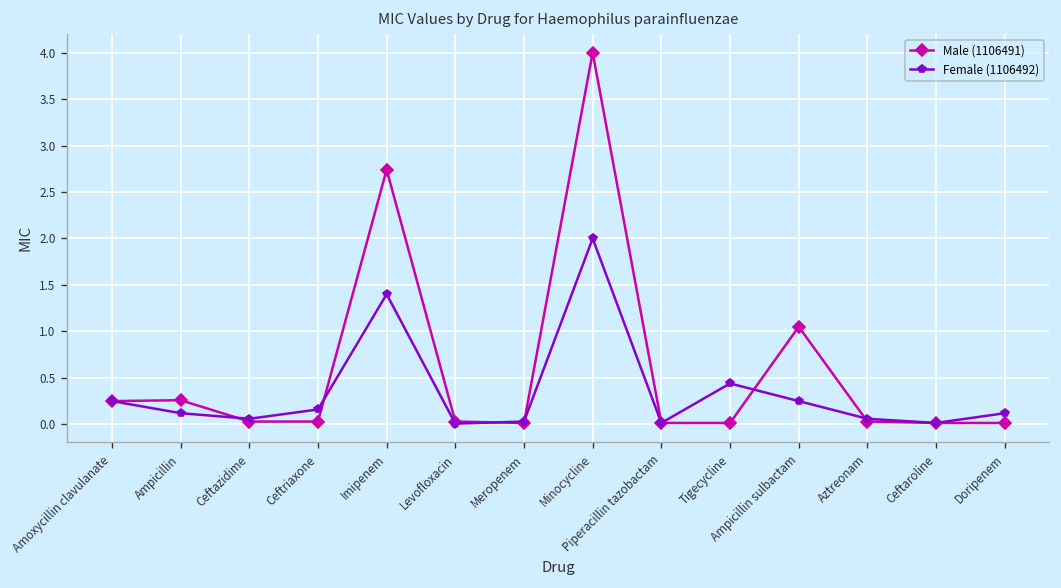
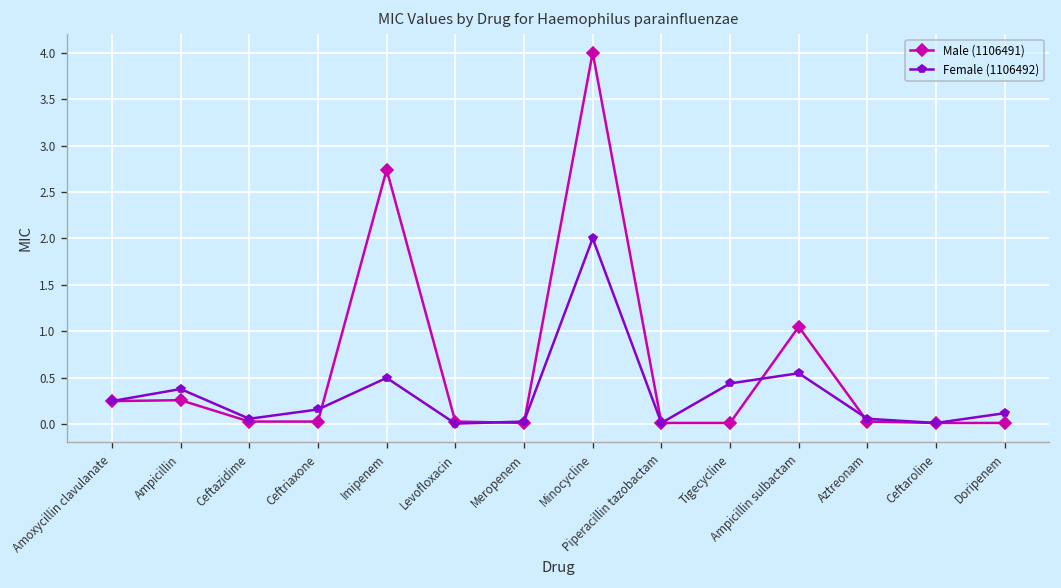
Female (1106492), Ampicillin: 0.1 -> 0.4
Female (1106492), Imipenem: 1.4 -> 0.5
Female (1106492), Ampicillin sulbactam: 0.3 -> 0.6
